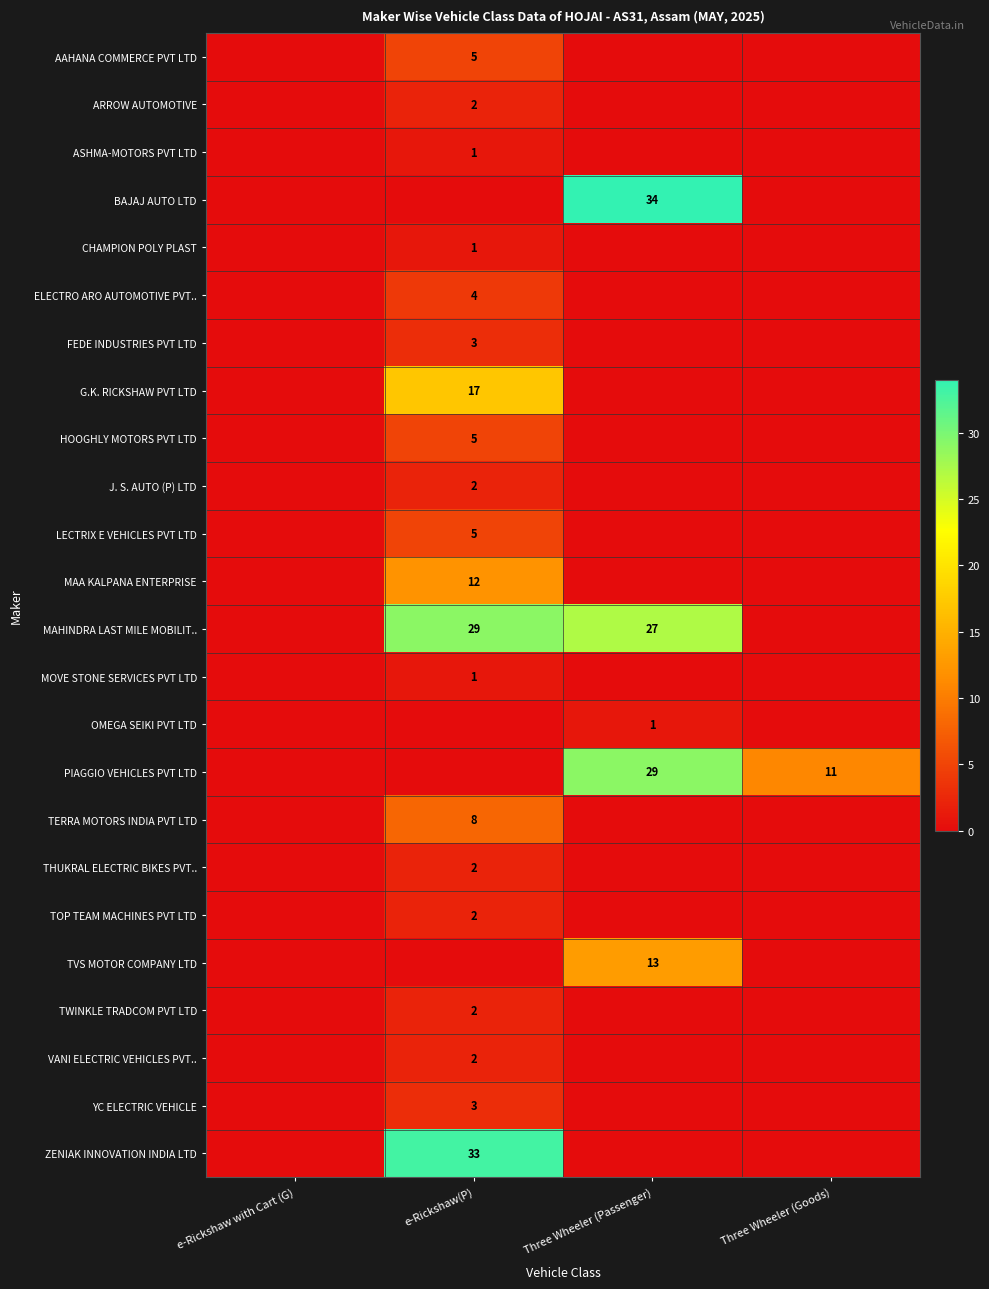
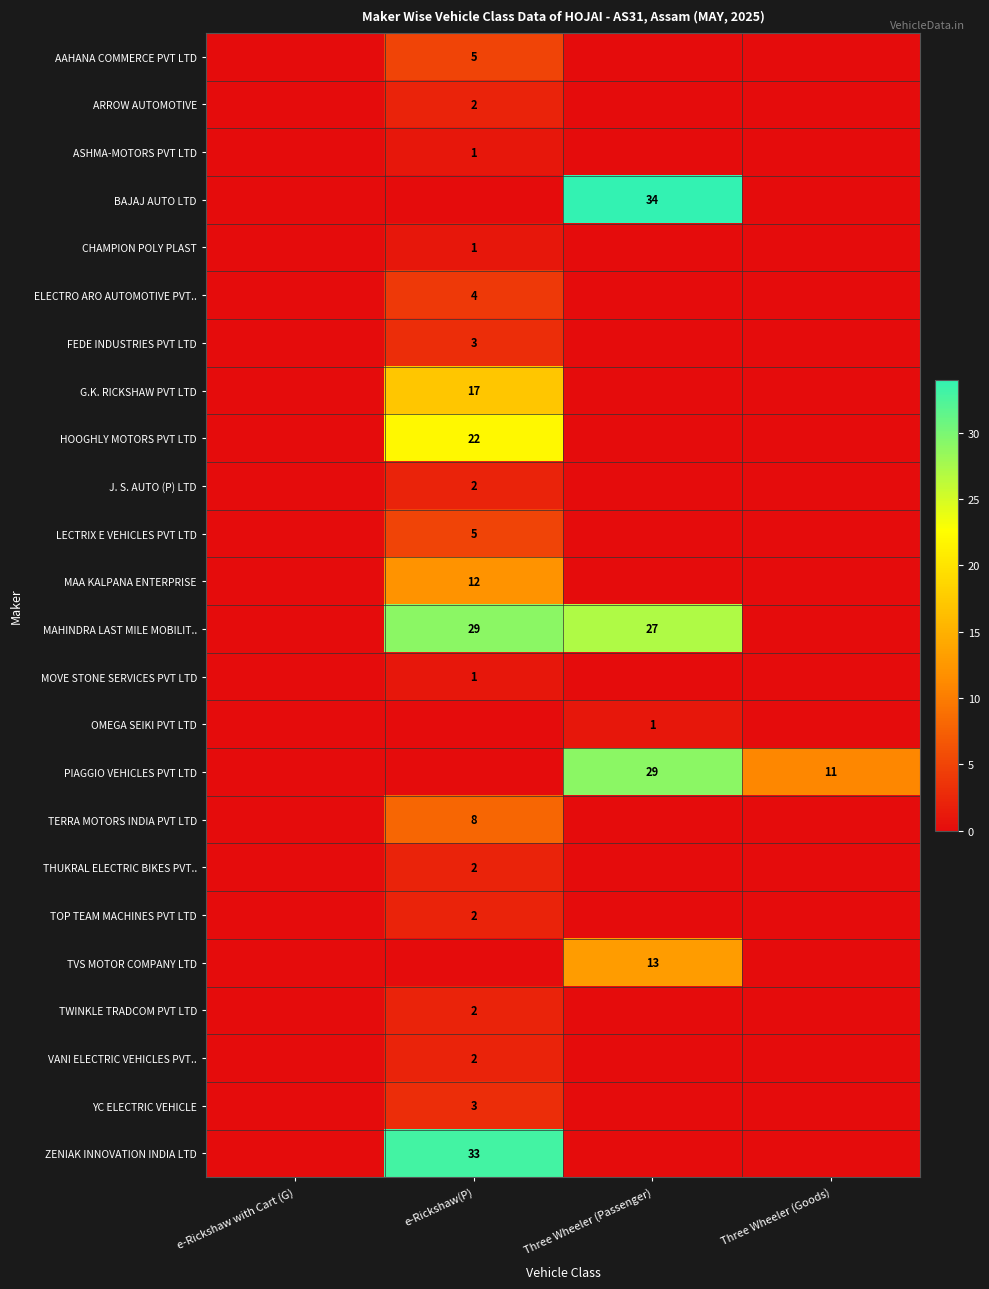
HOOGHLY MOTORS PVT LTD, e-Rickshaw(P): 5 -> 22
